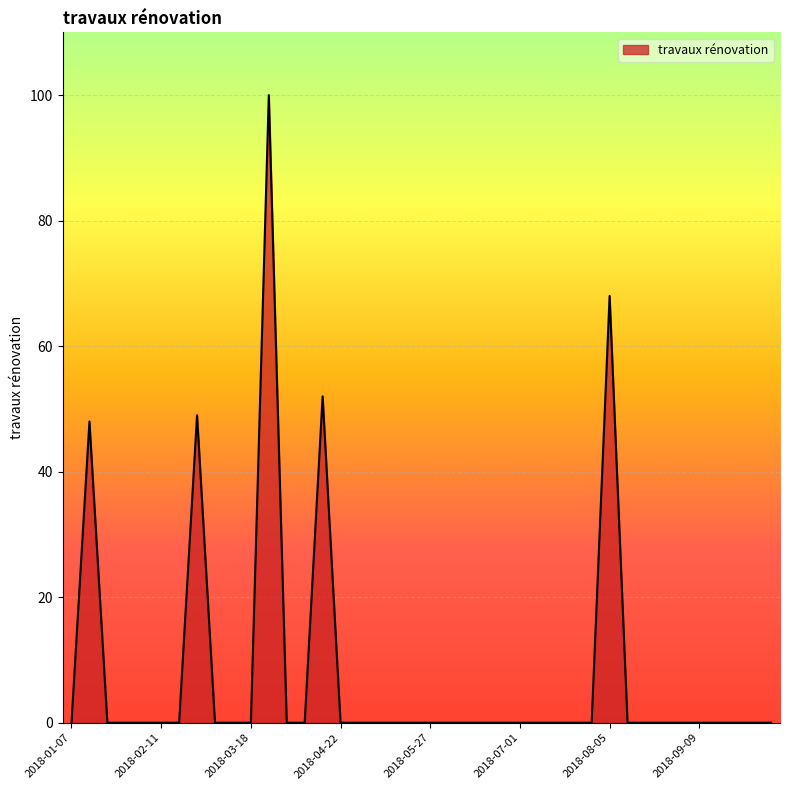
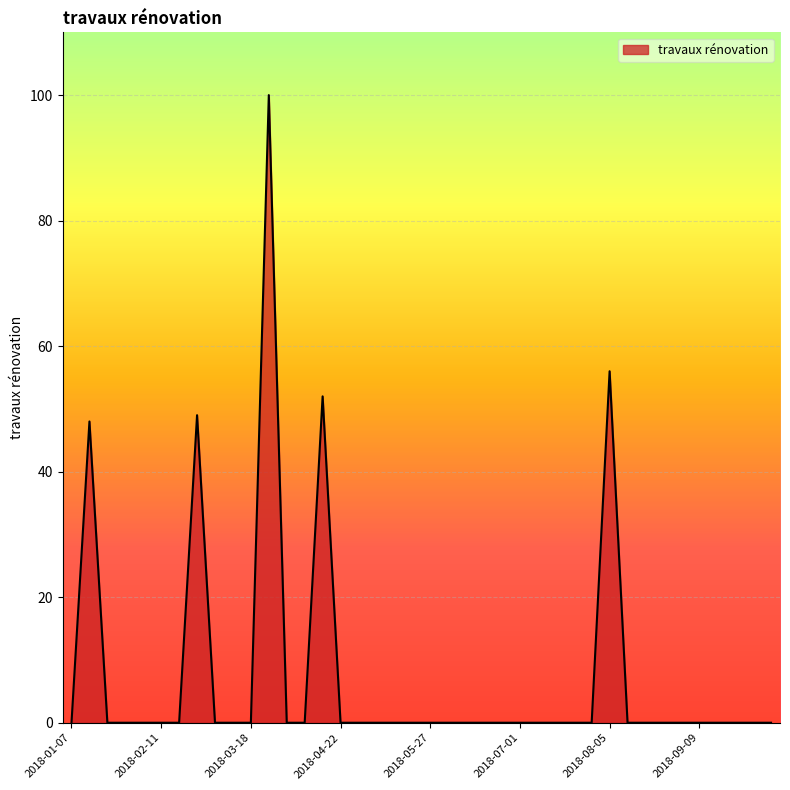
2018-08-05: 68 -> 56
